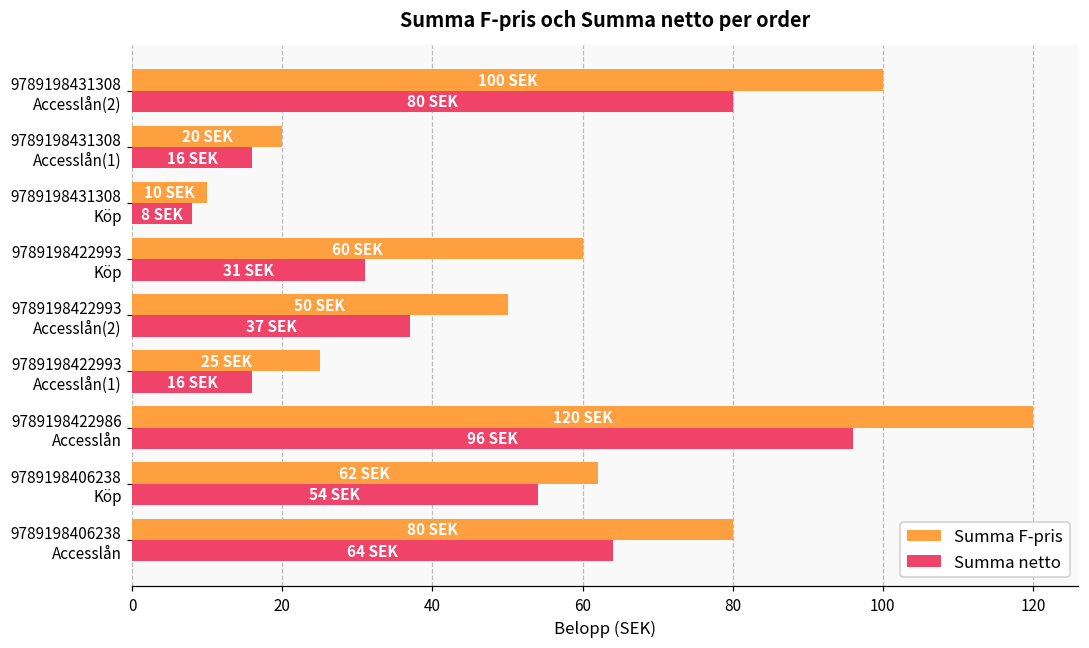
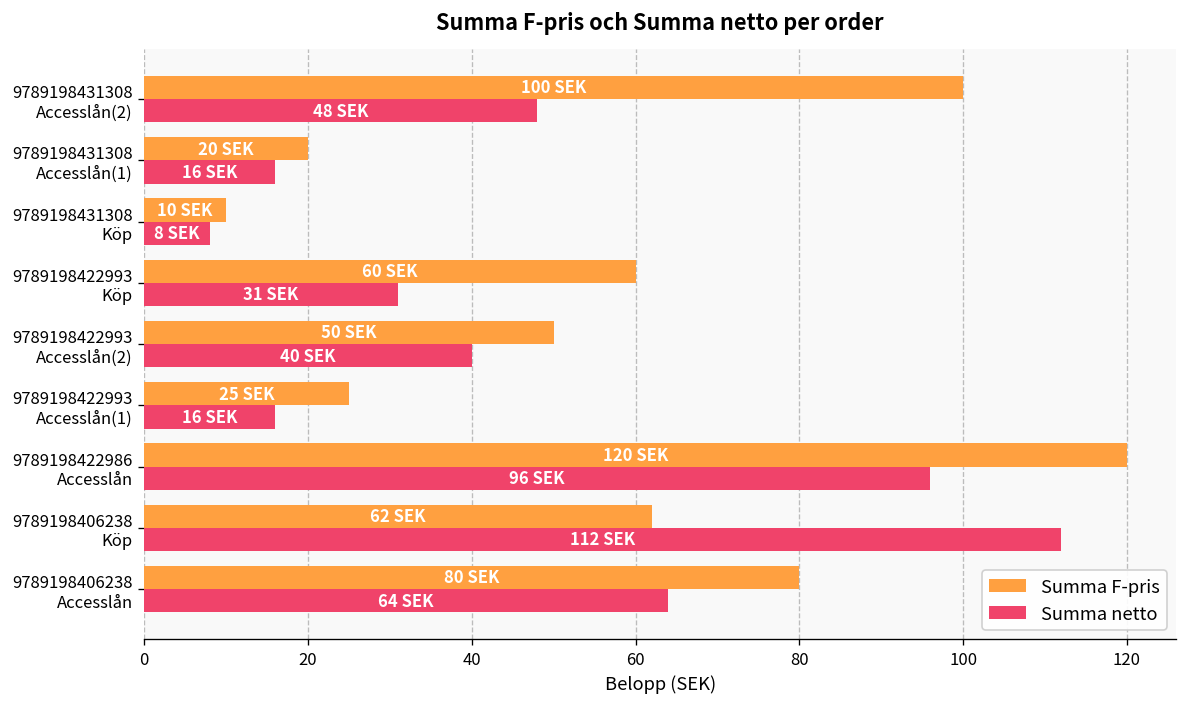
Summa netto, 9789198431308 Accesslån(2): 80 -> 48
Summa netto, 9789198422993 Accesslån(2): 37 -> 40
Summa netto, 9789198406238 Köp: 54 -> 112
